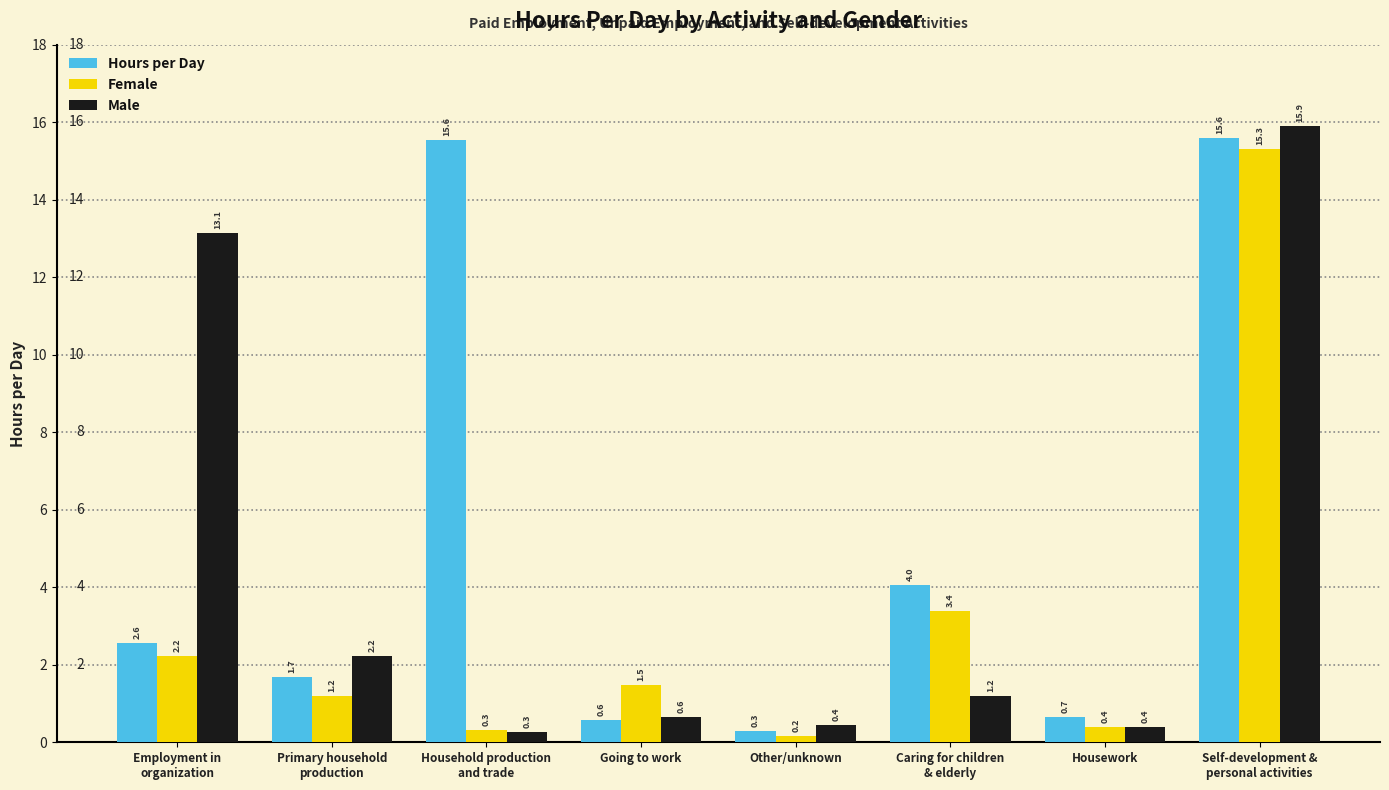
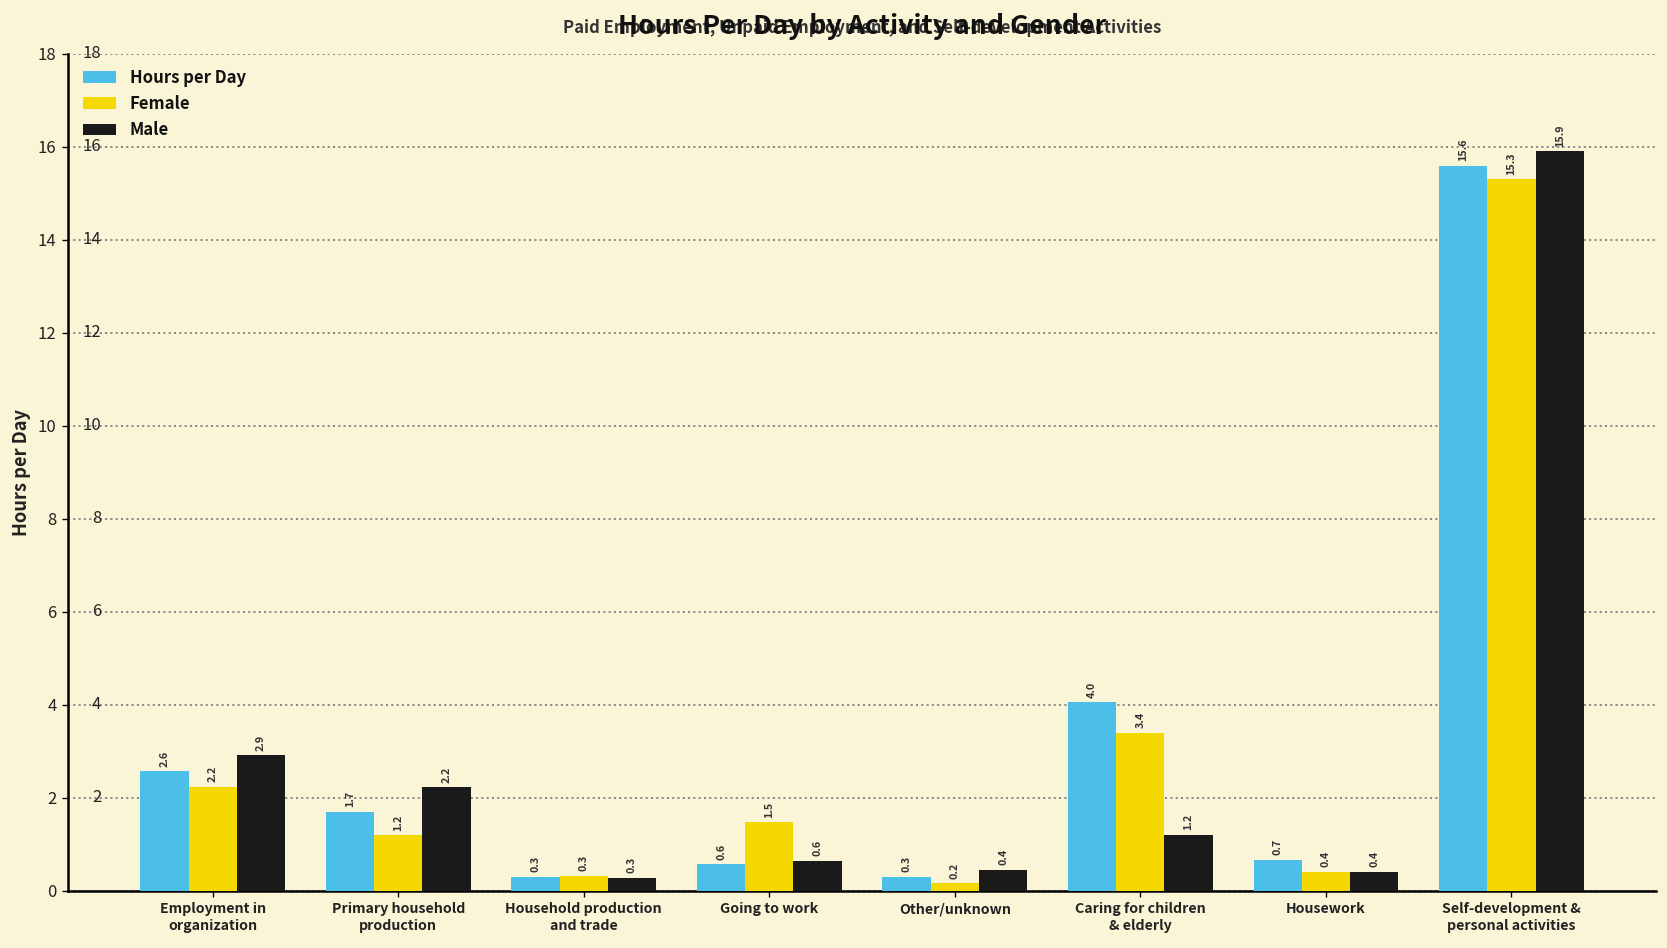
Male, Employment in organization: 13.1 -> 2.9
Hours per Day, Household production and trade: 15.6 -> 0.3
